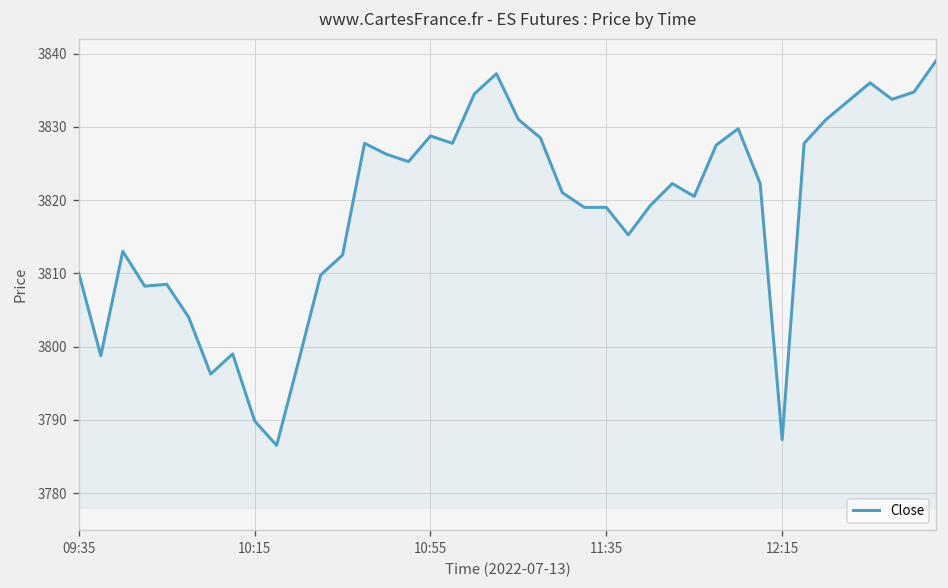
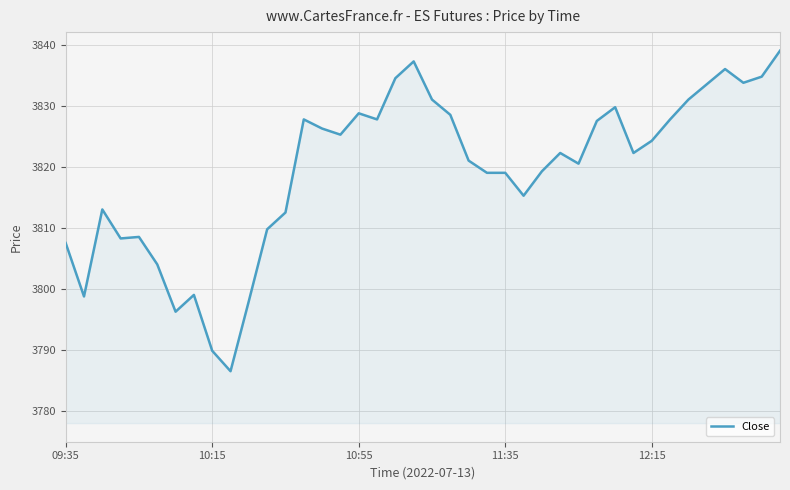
09:35: 3810 -> 3808
12:15: 3787 -> 3824
